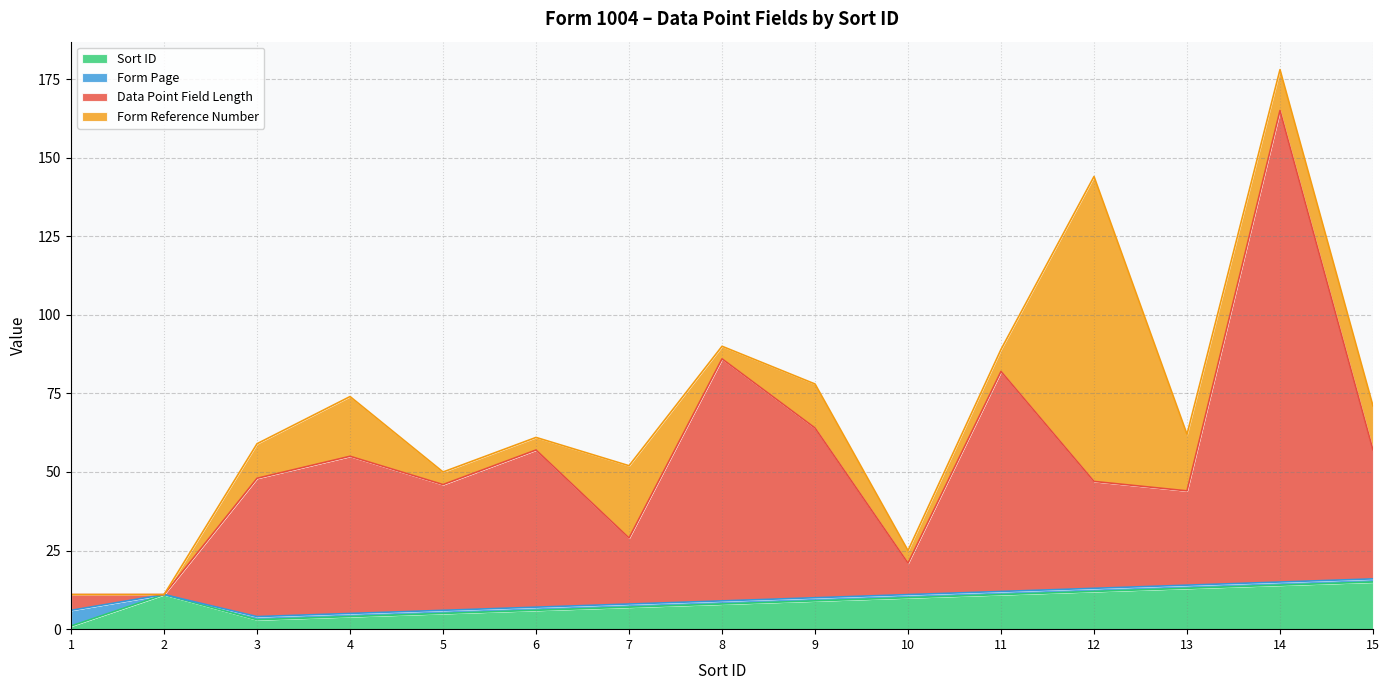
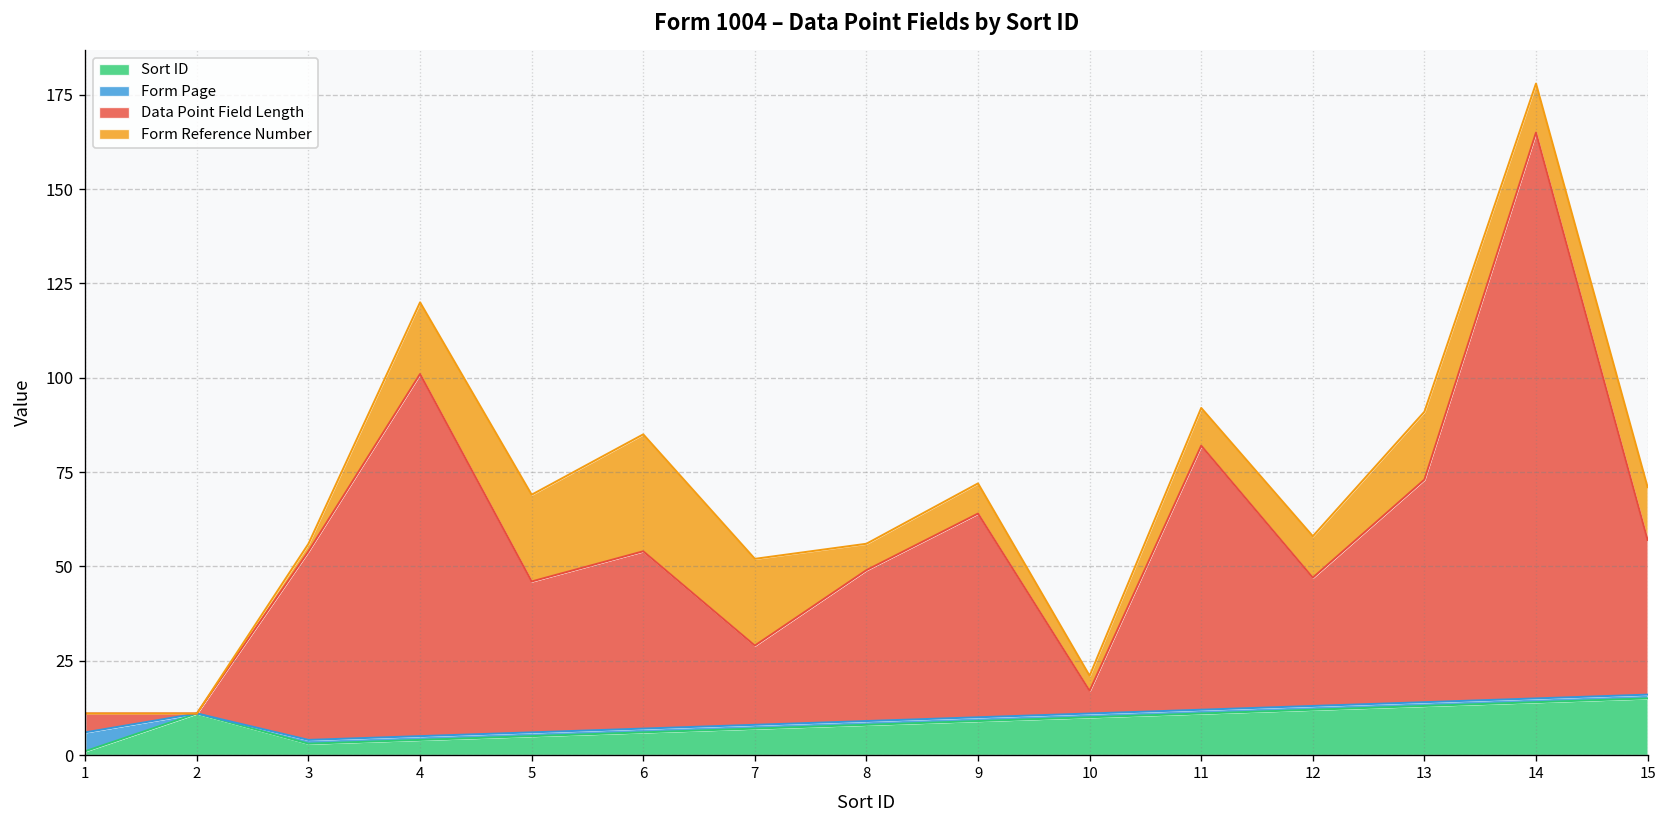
Data Point Field Length, 3: 44 -> 50
Form Reference Number, 3: 11 -> 2
Data Point Field Length, 4: 50 -> 96
Form Reference Number, 5: 4 -> 23
Data Point Field Length, 6: 50 -> 47
Form Reference Number, 6: 4 -> 31
Data Point Field Length, 8: 77 -> 40
Form Reference Number, 8: 4 -> 7
Form Reference Number, 9: 14 -> 8
Data Point Field Length, 10: 10 -> 6
Form Reference Number, 11: 7 -> 10
Form Reference Number, 12: 97 -> 11
Data Point Field Length, 13: 30 -> 59
